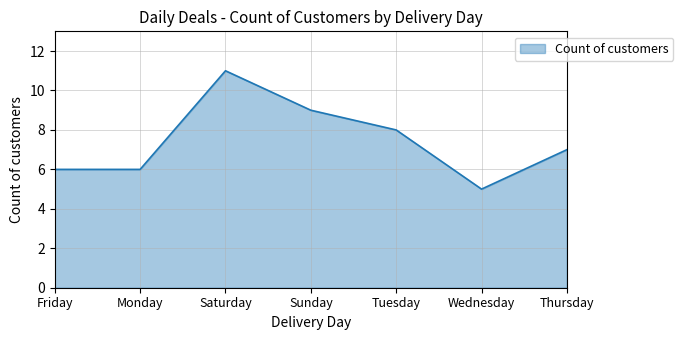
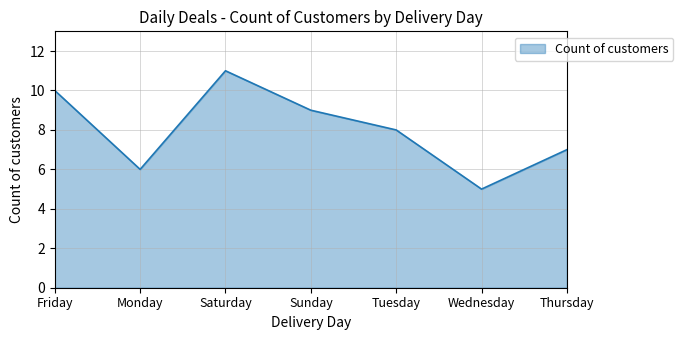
Friday: 6 -> 10
